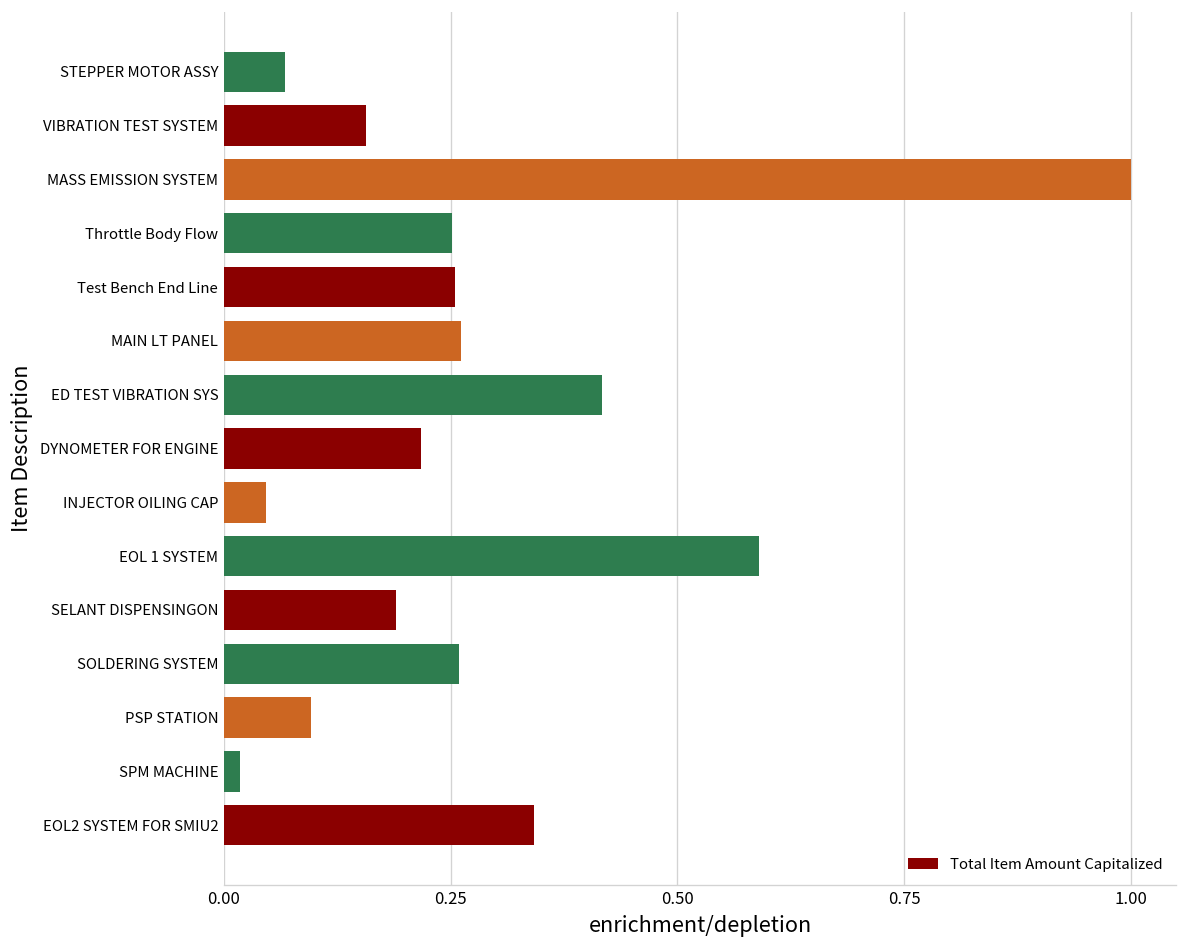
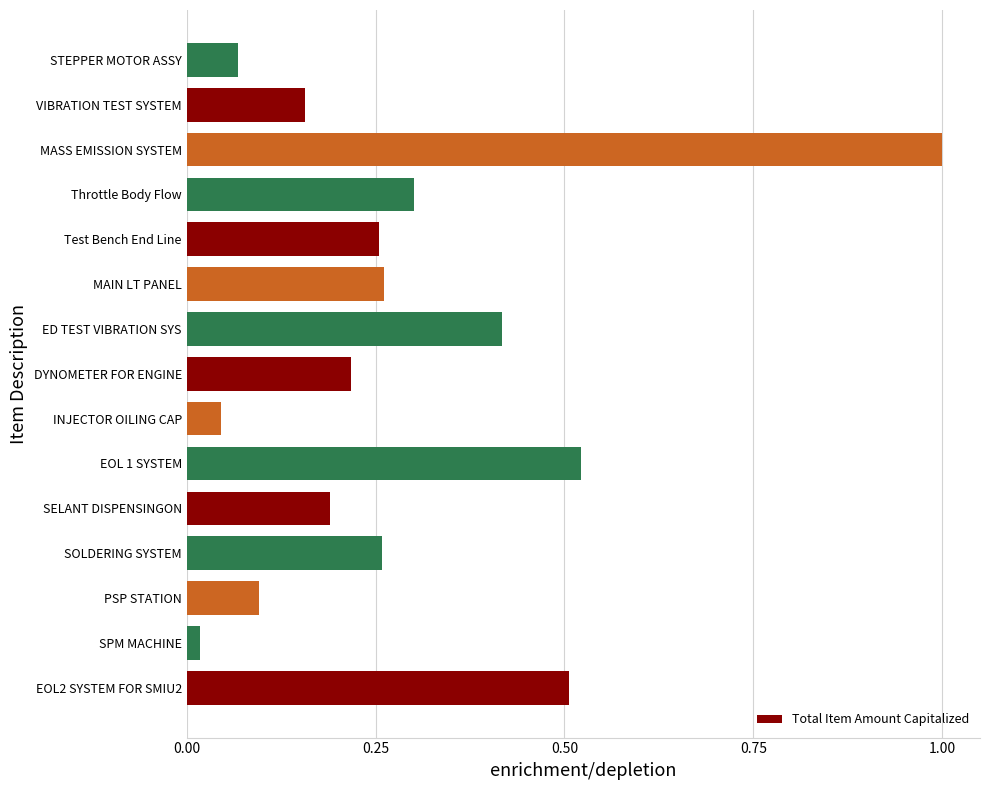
Throttle Body Flow: 0.25 -> 0.30
EOL 1 SYSTEM: 0.59 -> 0.52
EOL2 SYSTEM FOR SMIU2: 0.34 -> 0.51
